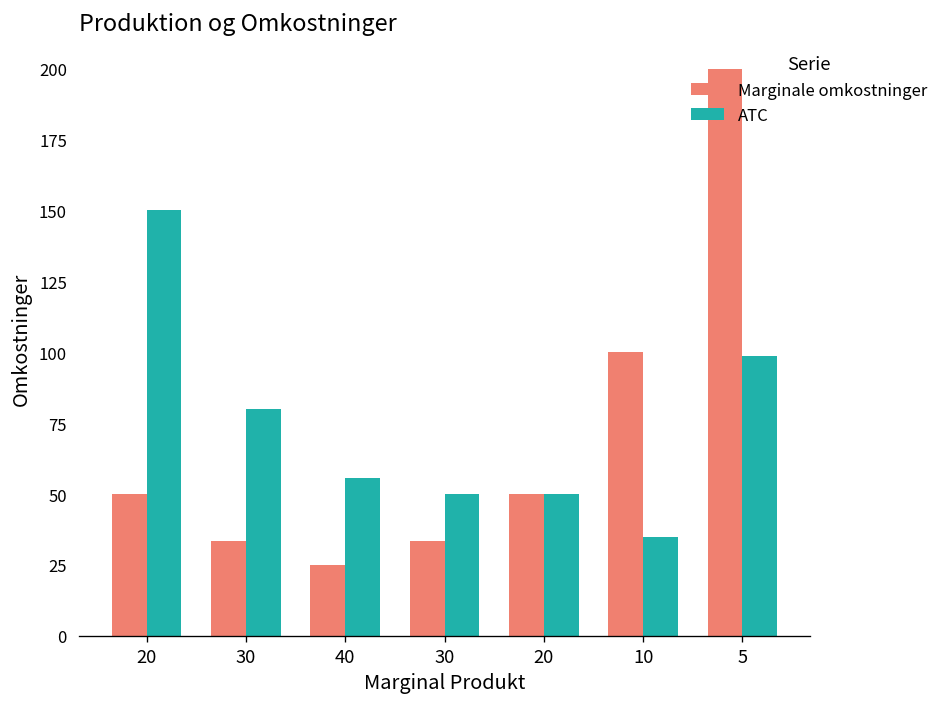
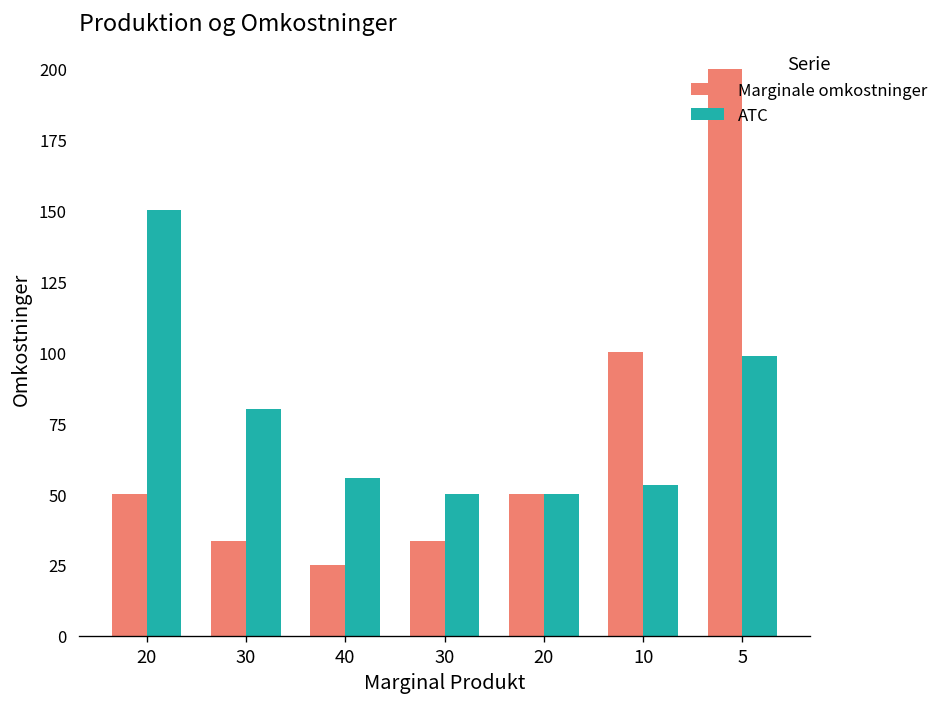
ATC, 10: 35 -> 53
